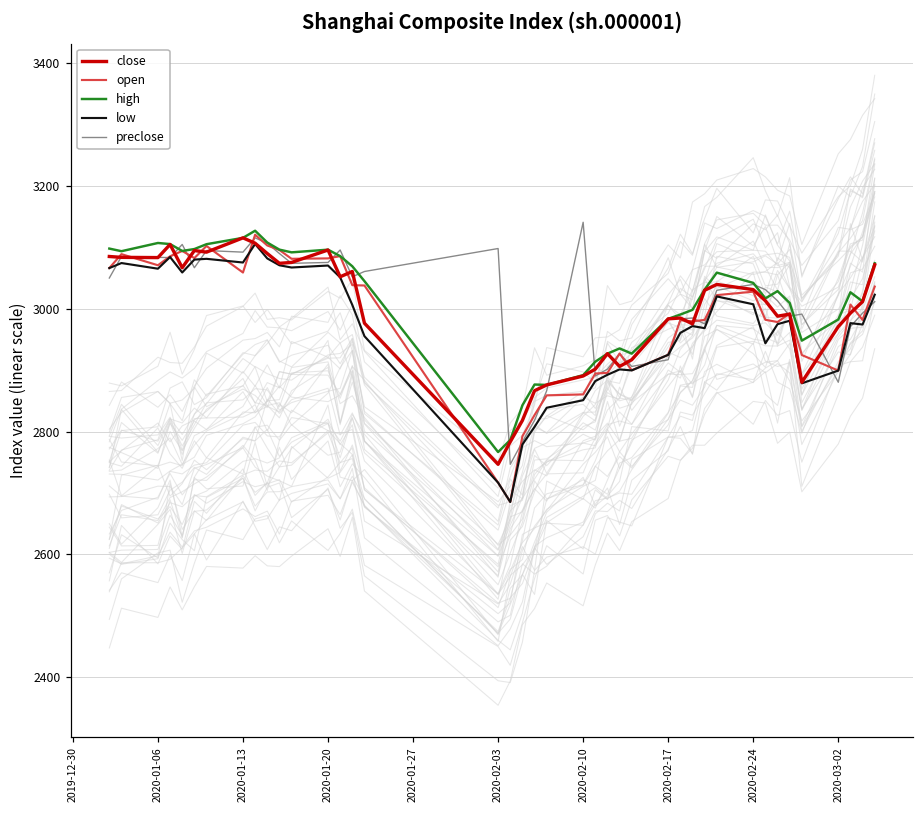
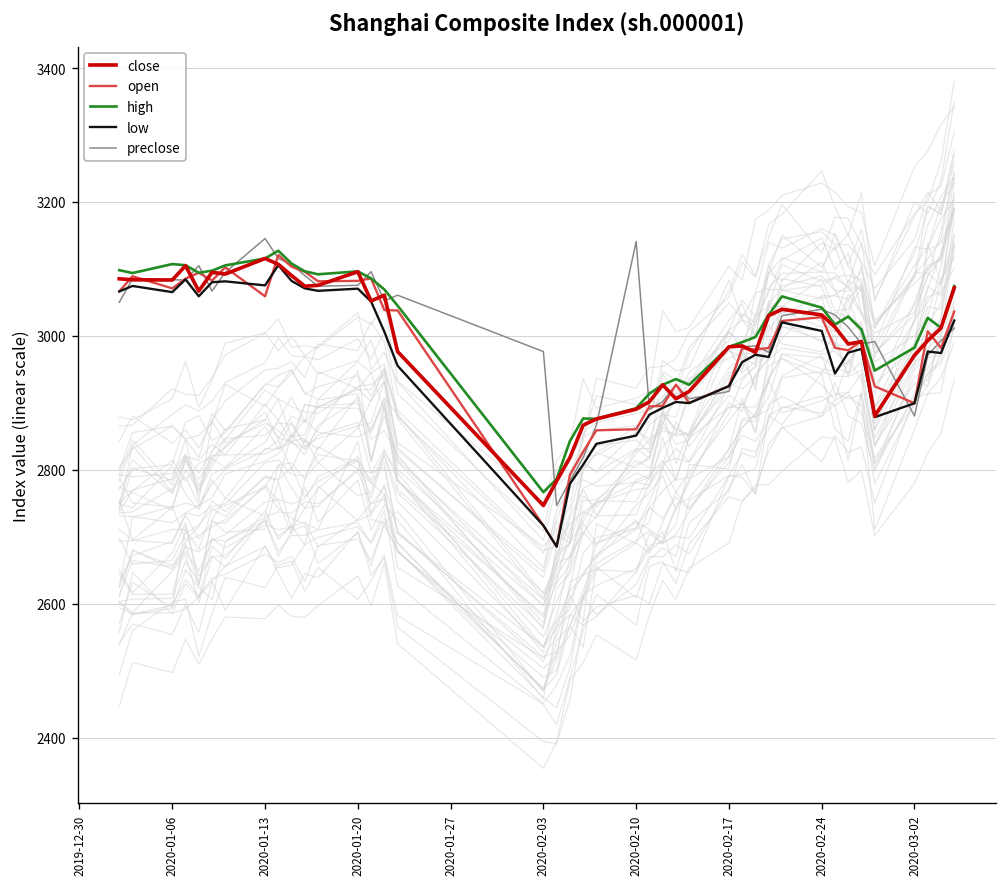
preclose, 2020-01-13: 3090 -> 3150
preclose, 2020-02-03: 3100 -> 2980
